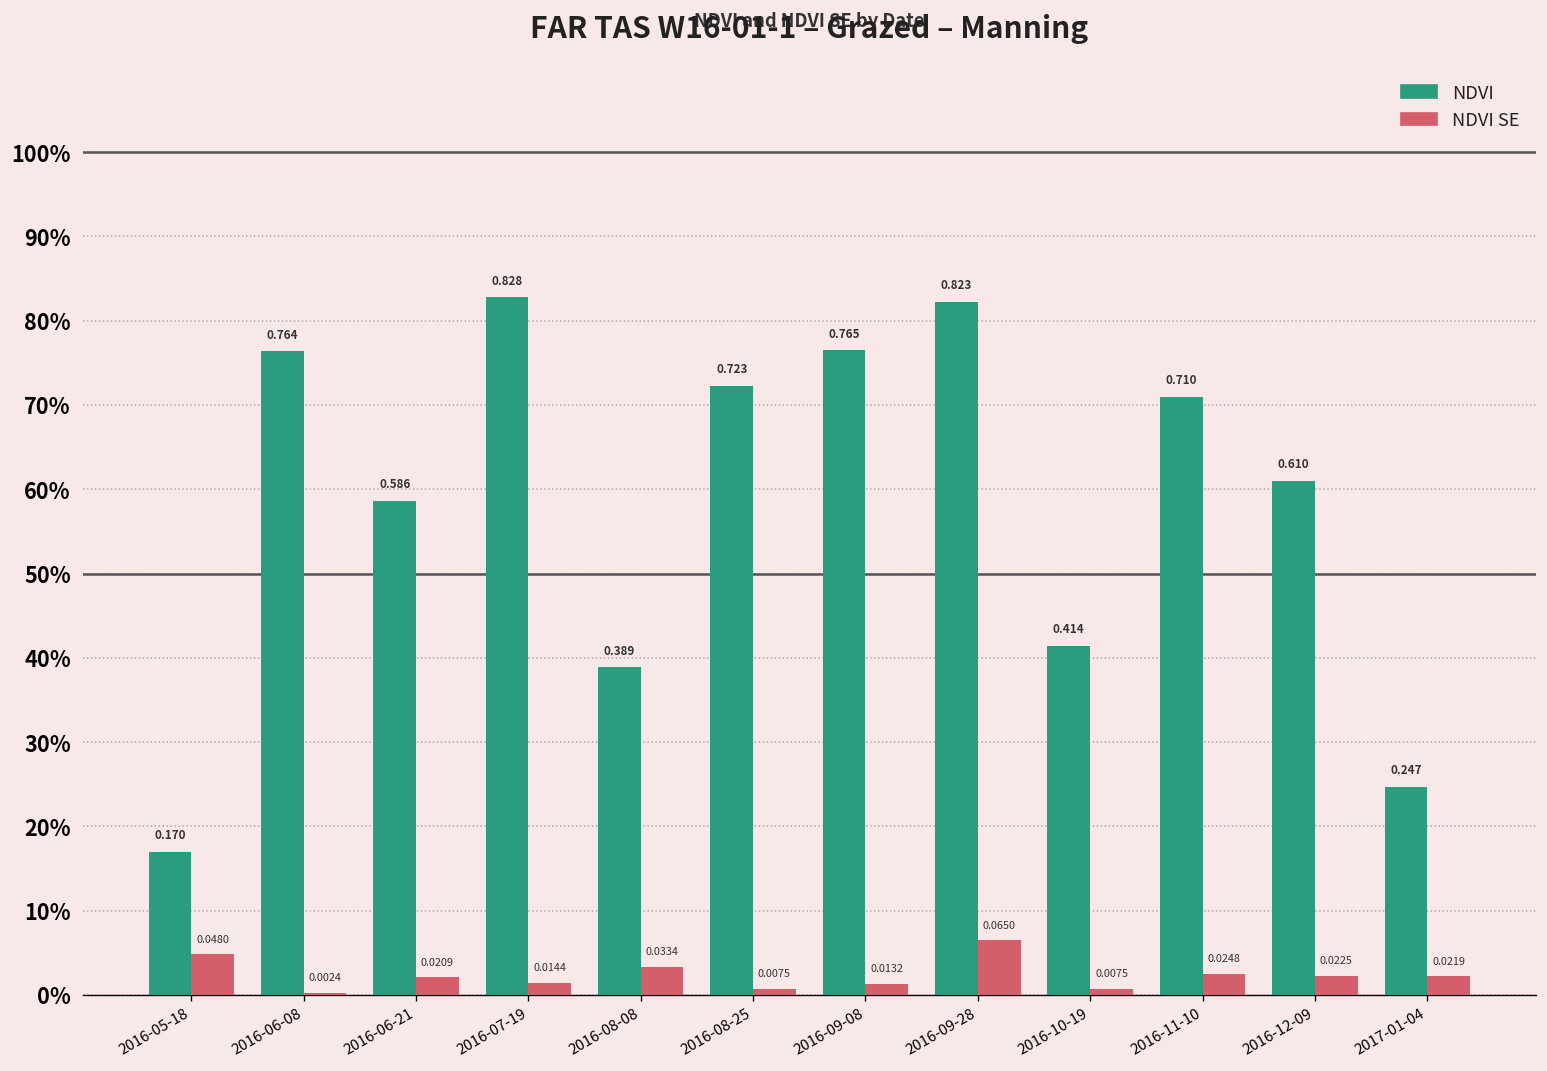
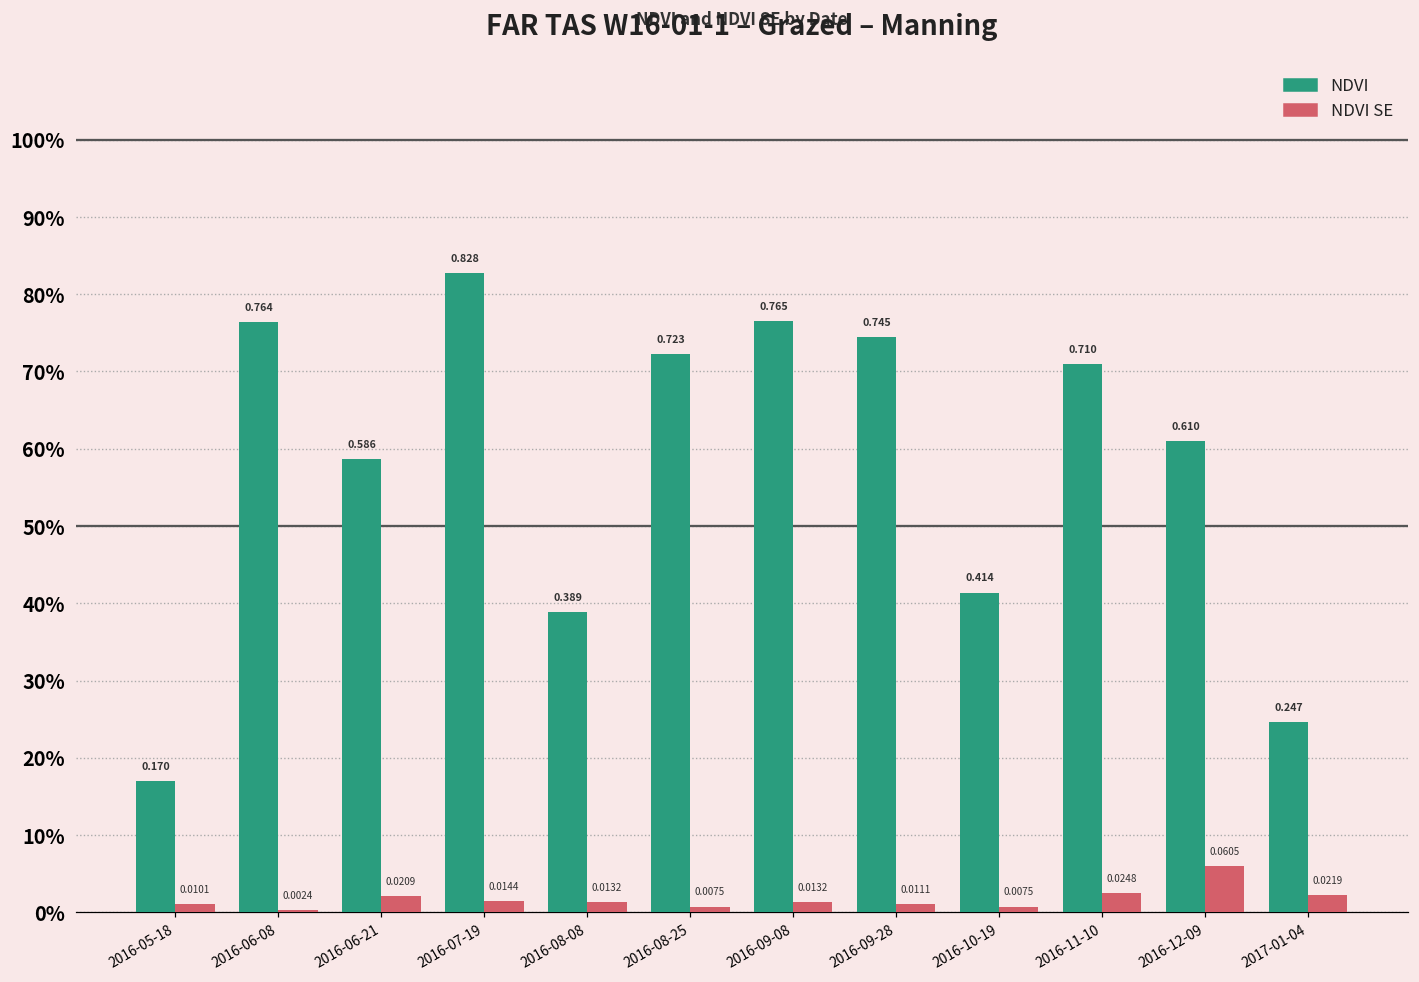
NDVI SE, 2016-05-18: 0.0480 -> 0.0101
NDVI SE, 2016-08-08: 0.0334 -> 0.0132
NDVI, 2016-09-28: 0.823 -> 0.745
NDVI SE, 2016-09-28: 0.0650 -> 0.0111
NDVI SE, 2016-12-09: 0.0225 -> 0.0605
